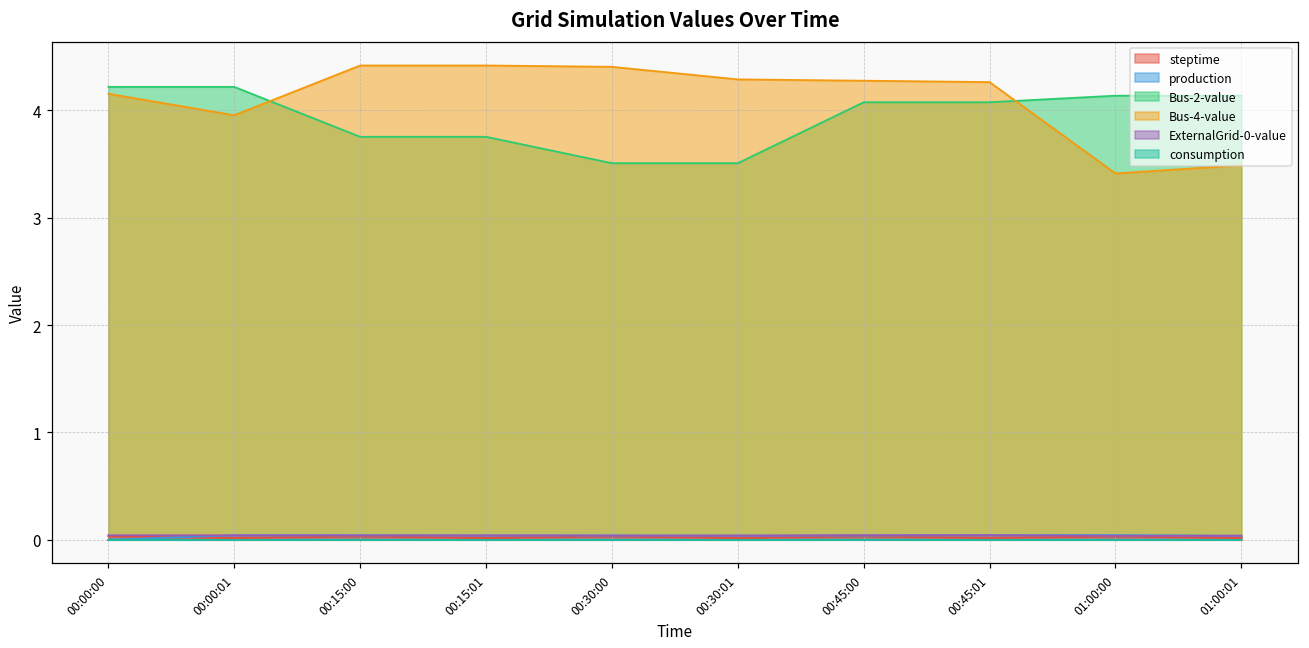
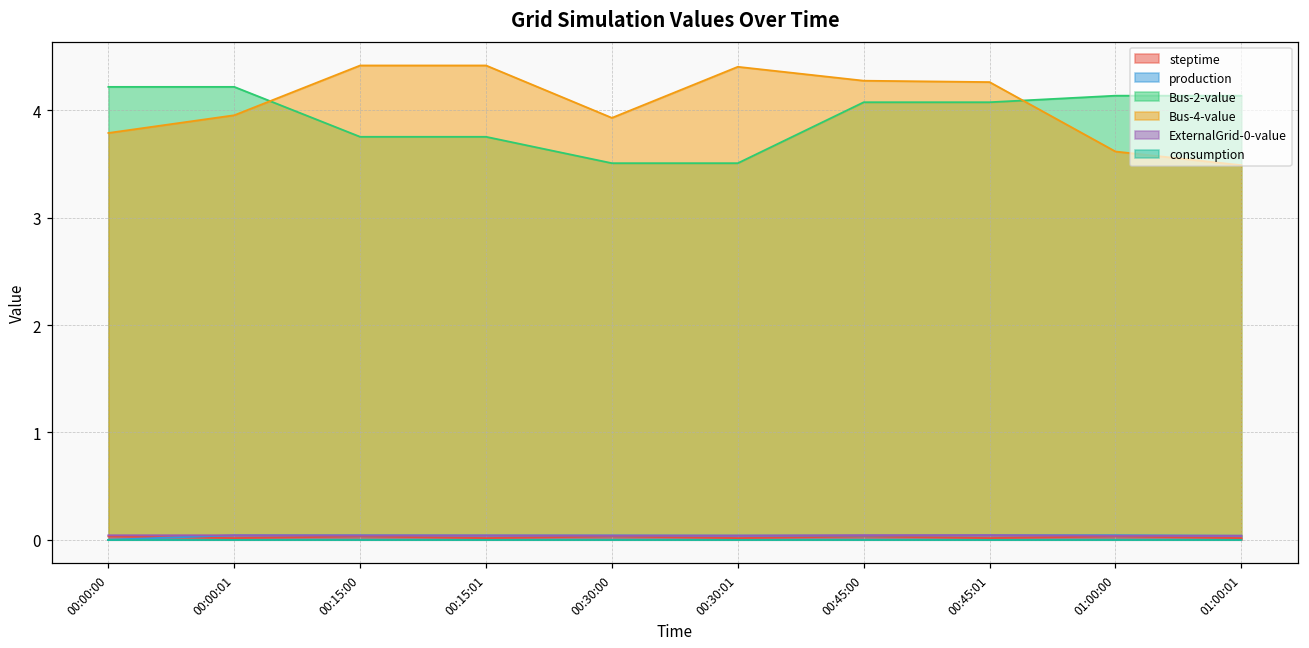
Bus-4-value, 00:00:00: 4.2 -> 3.8
Bus-4-value, 00:30:00: 4.4 -> 3.9
Bus-4-value, 00:30:01: 4.3 -> 4.4
Bus-4-value, 01:00:00: 3.4 -> 3.6
